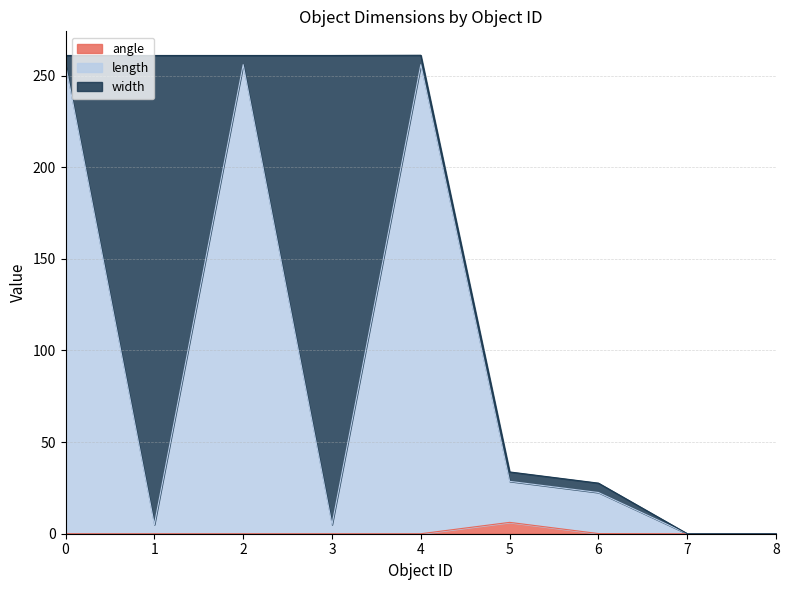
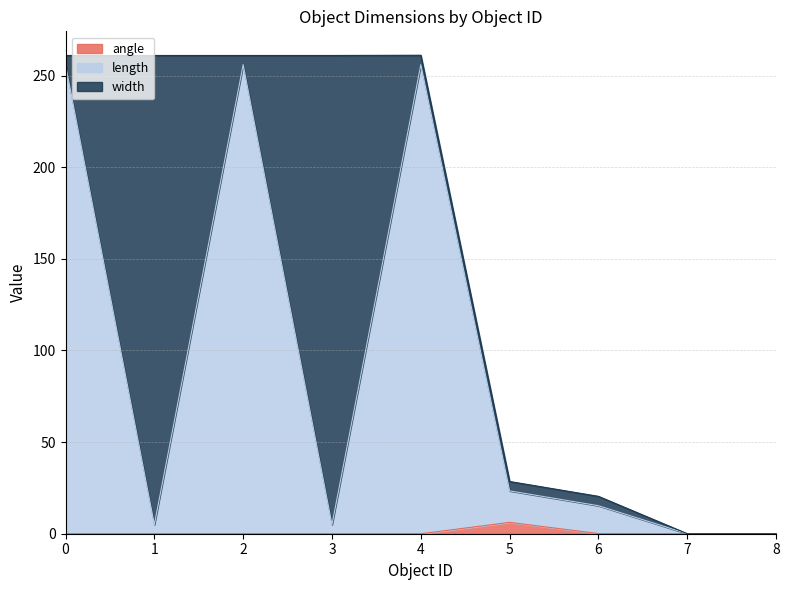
length, 5: 22 -> 17
length, 6: 22 -> 15
